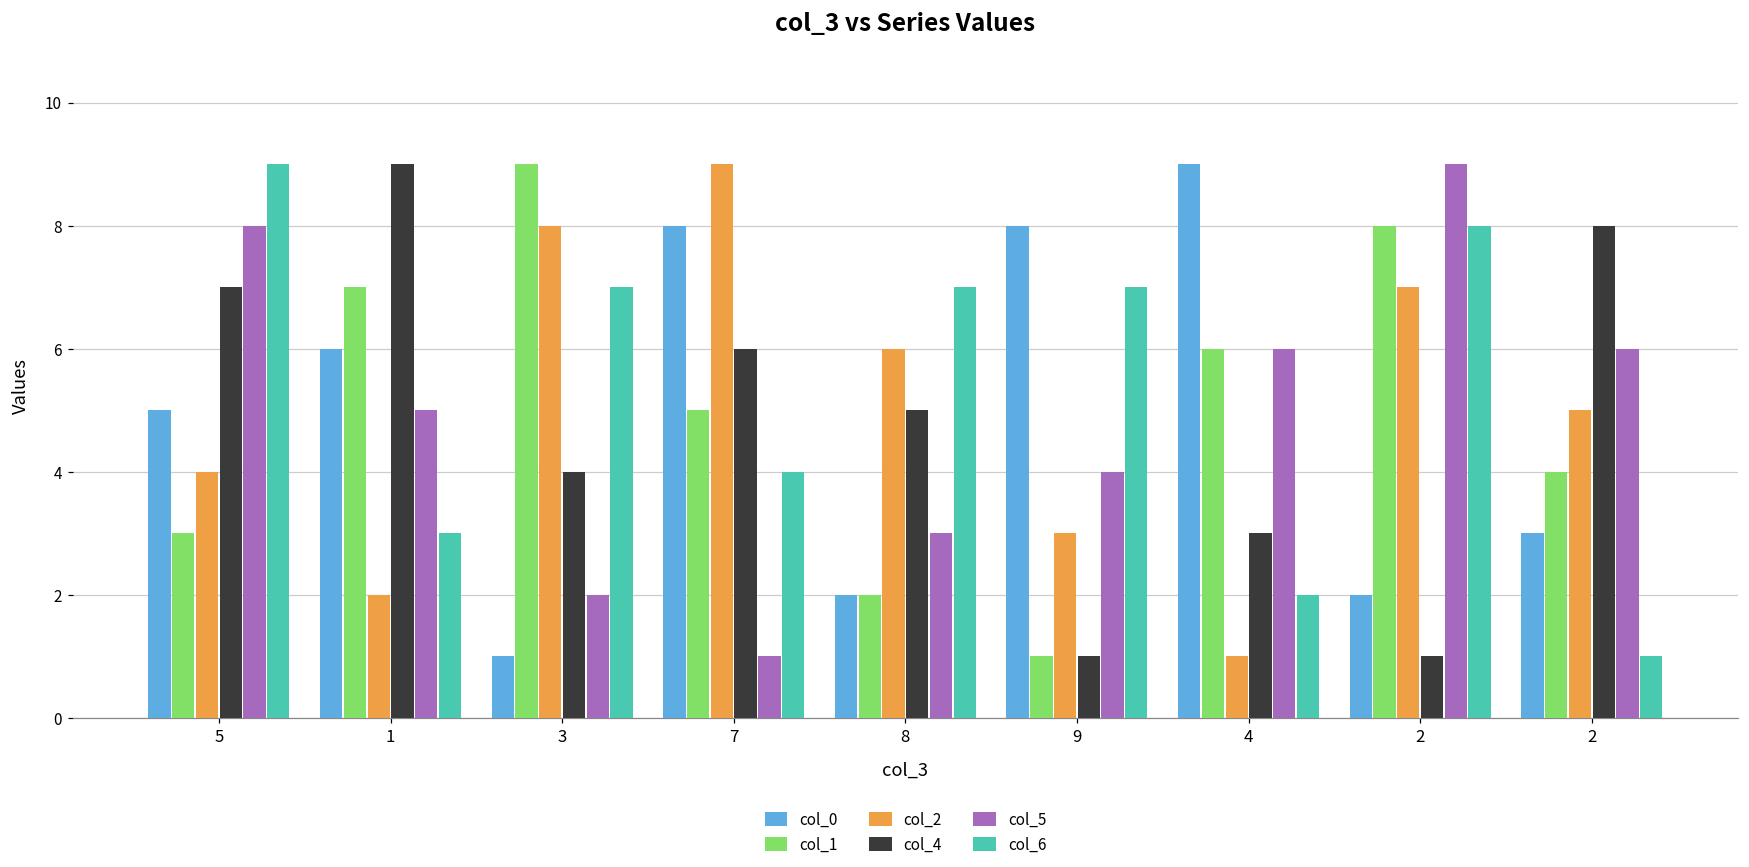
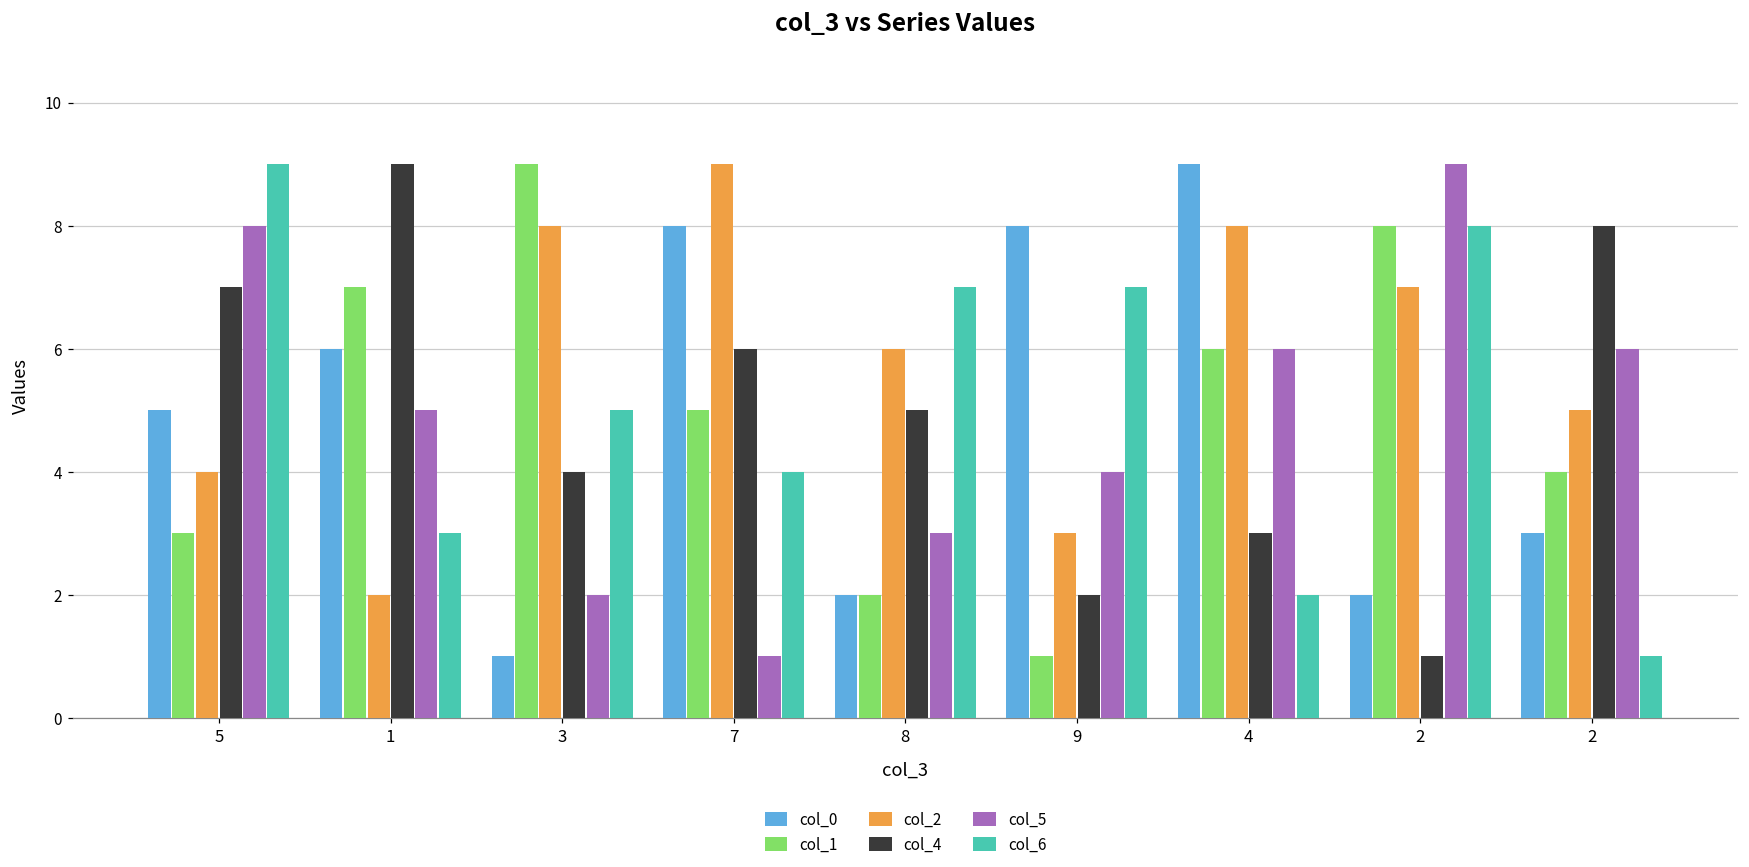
col_6, 3: 7 -> 5
col_4, 9: 1 -> 2
col_2, 4: 1 -> 8
